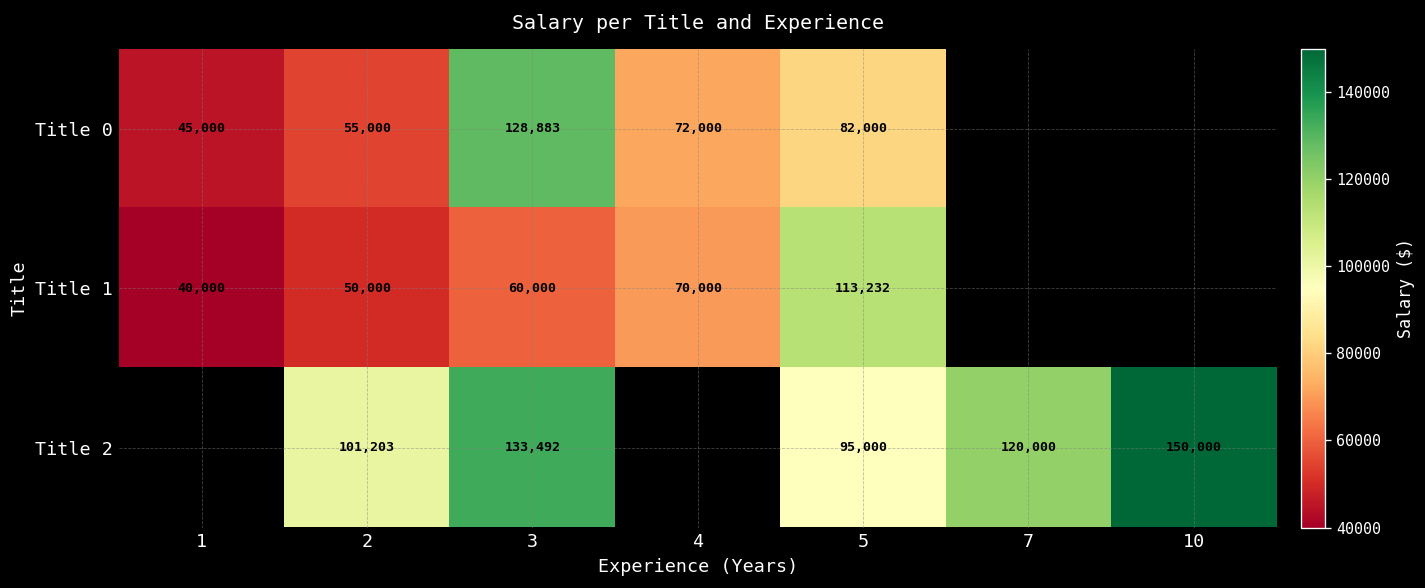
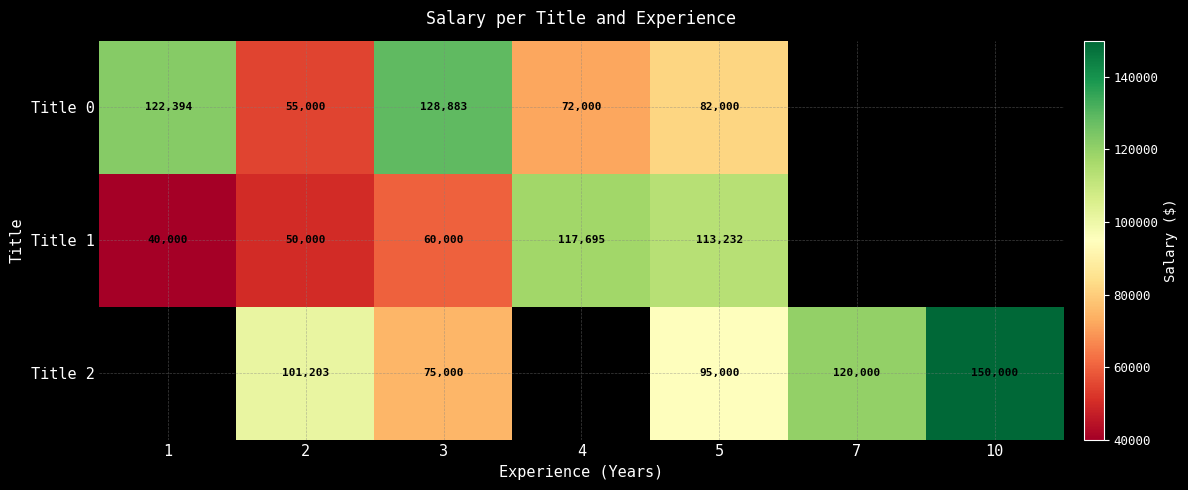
Title 0, 1: 45,000 -> 122,394
Title 1, 4: 70,000 -> 117,695
Title 2, 3: 133,492 -> 75,000
